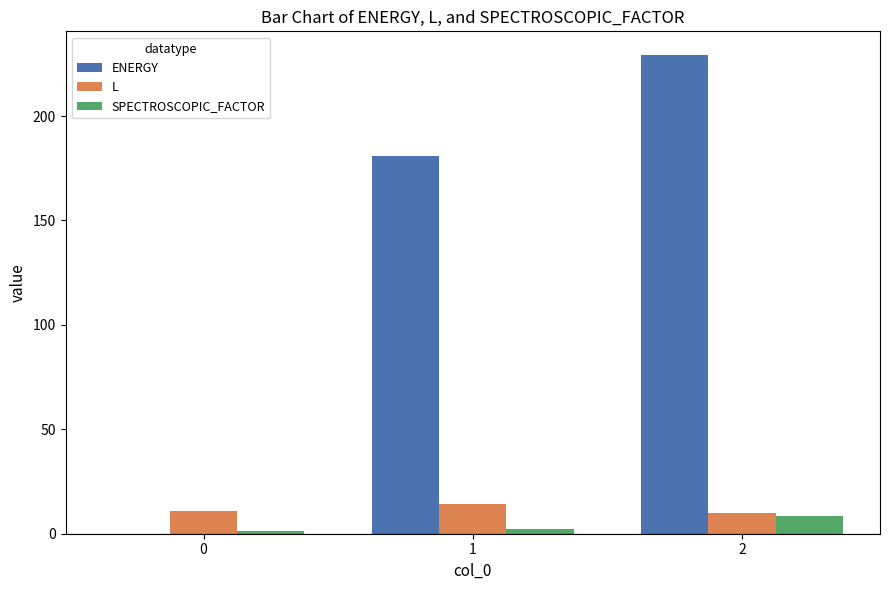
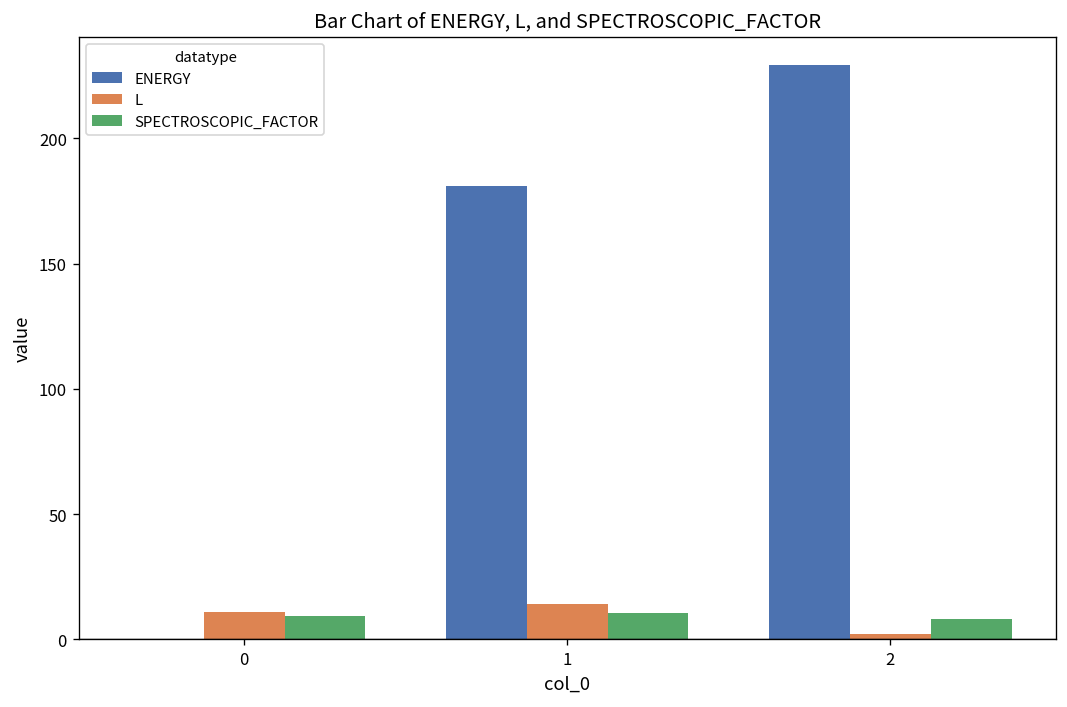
SPECTROSCOPIC_FACTOR, 0: 1 -> 9
SPECTROSCOPIC_FACTOR, 1: 2 -> 10
L, 2: 10 -> 2
